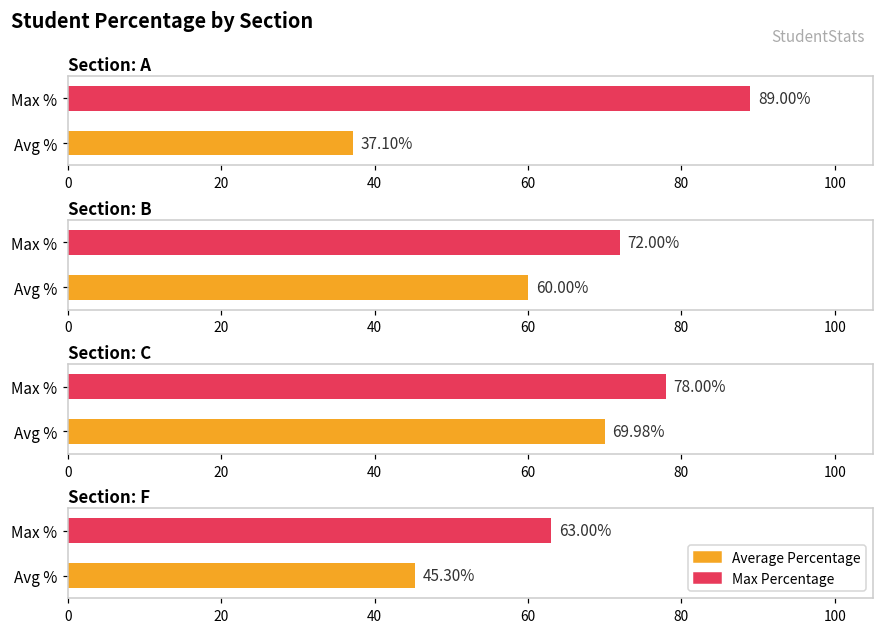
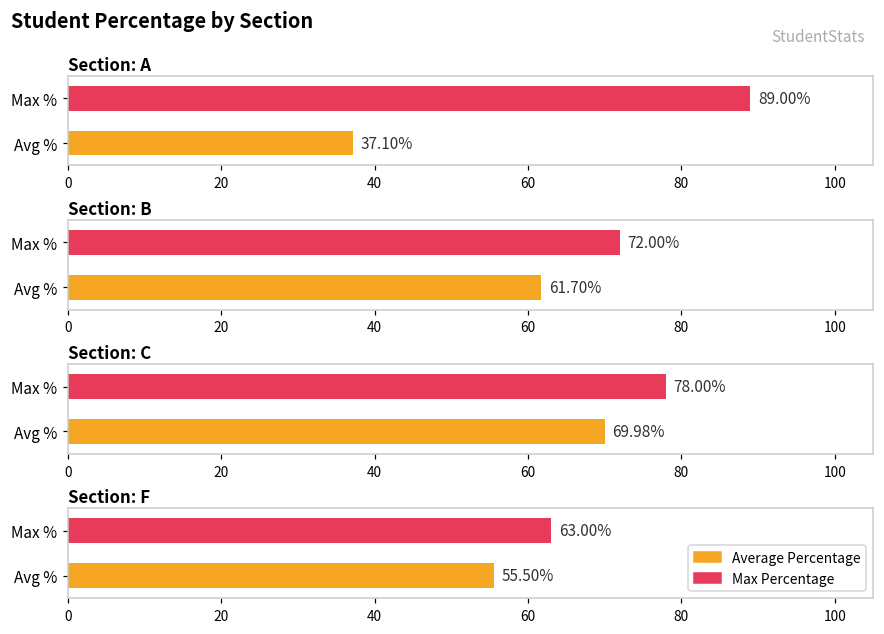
Section: B, Avg %: 60.00% -> 61.70%
Section: F, Avg %: 45.30% -> 55.50%
